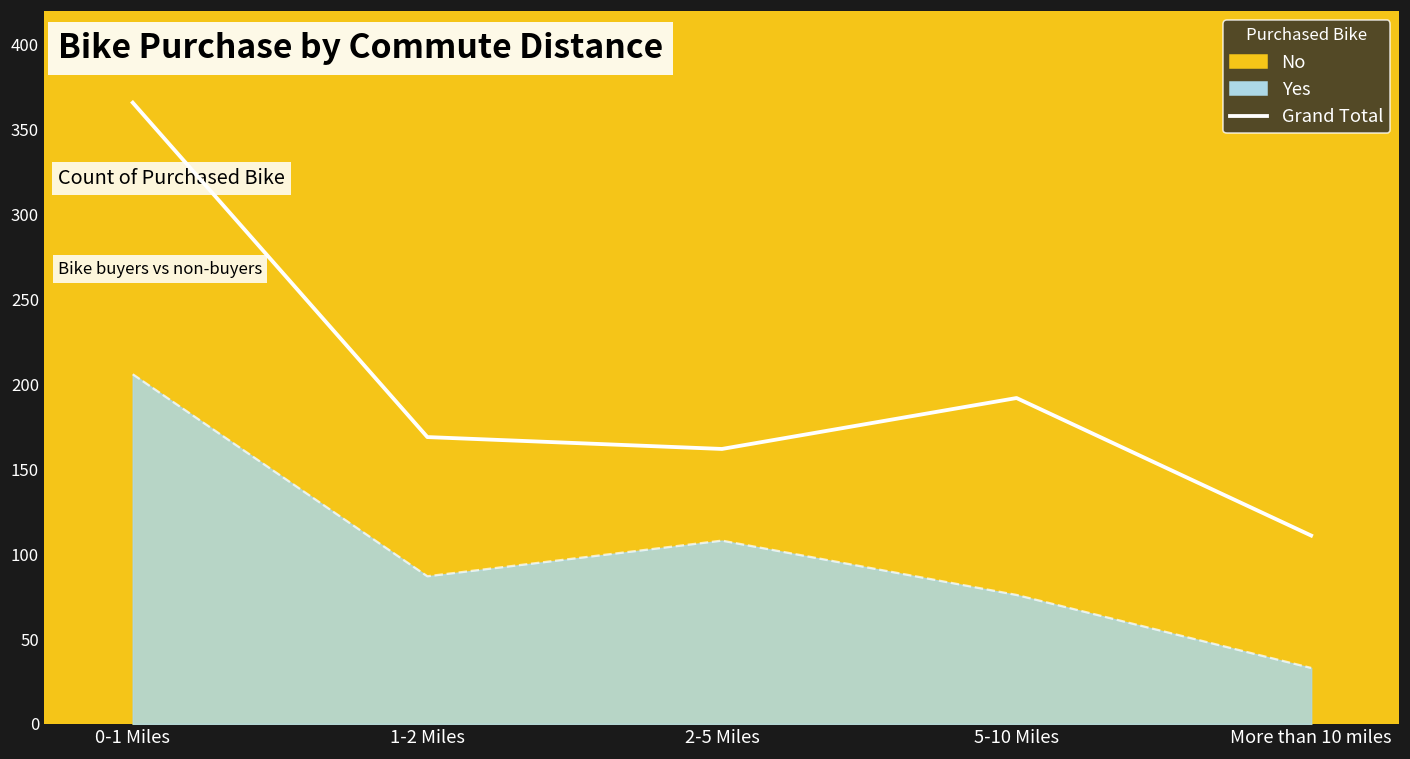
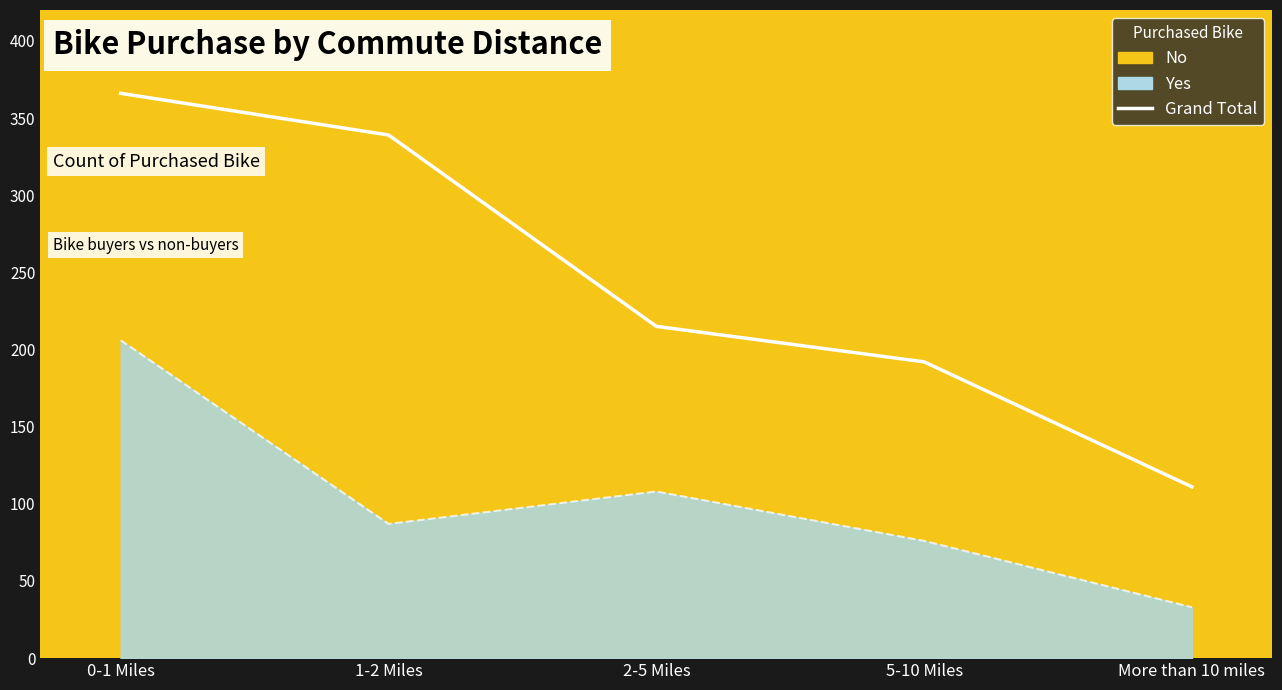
Grand Total, 1-2 Miles: 169 -> 339
Grand Total, 2-5 Miles: 162 -> 215
